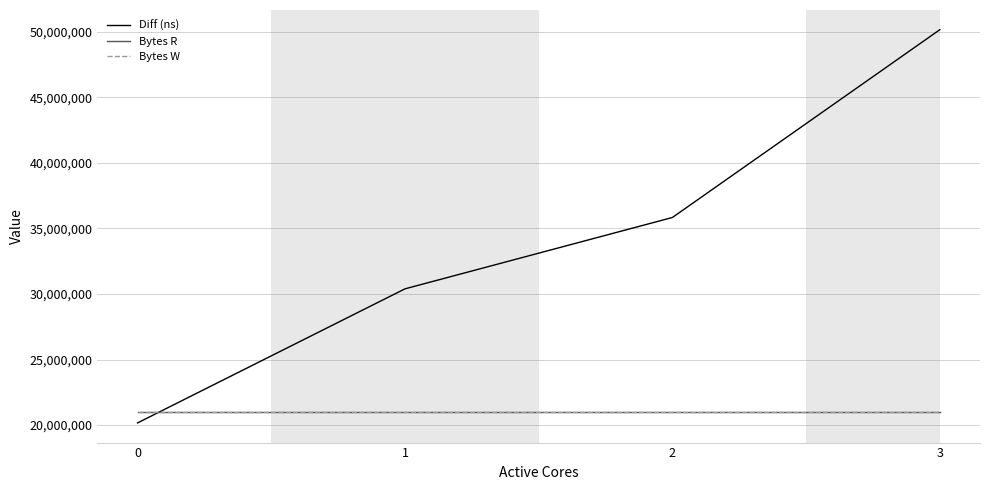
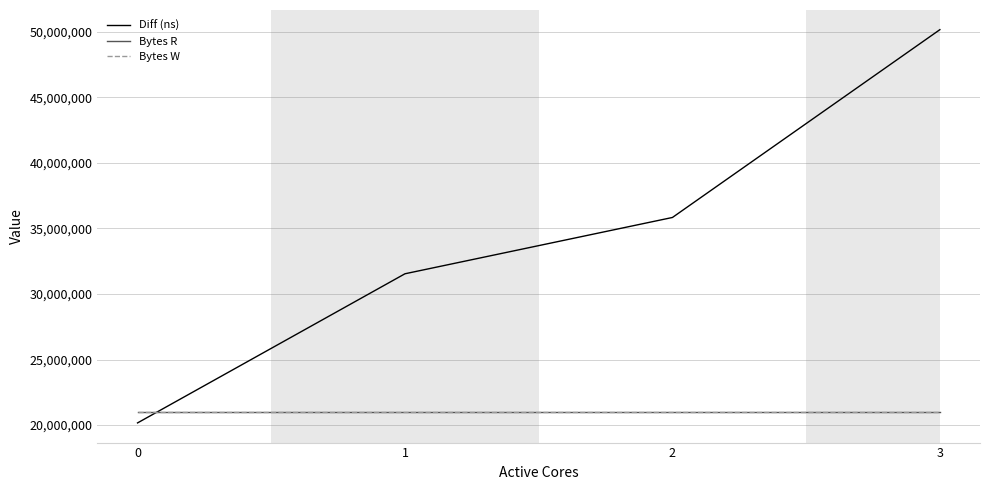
Diff (ns), 1: 30,400,000 -> 31,500,000
